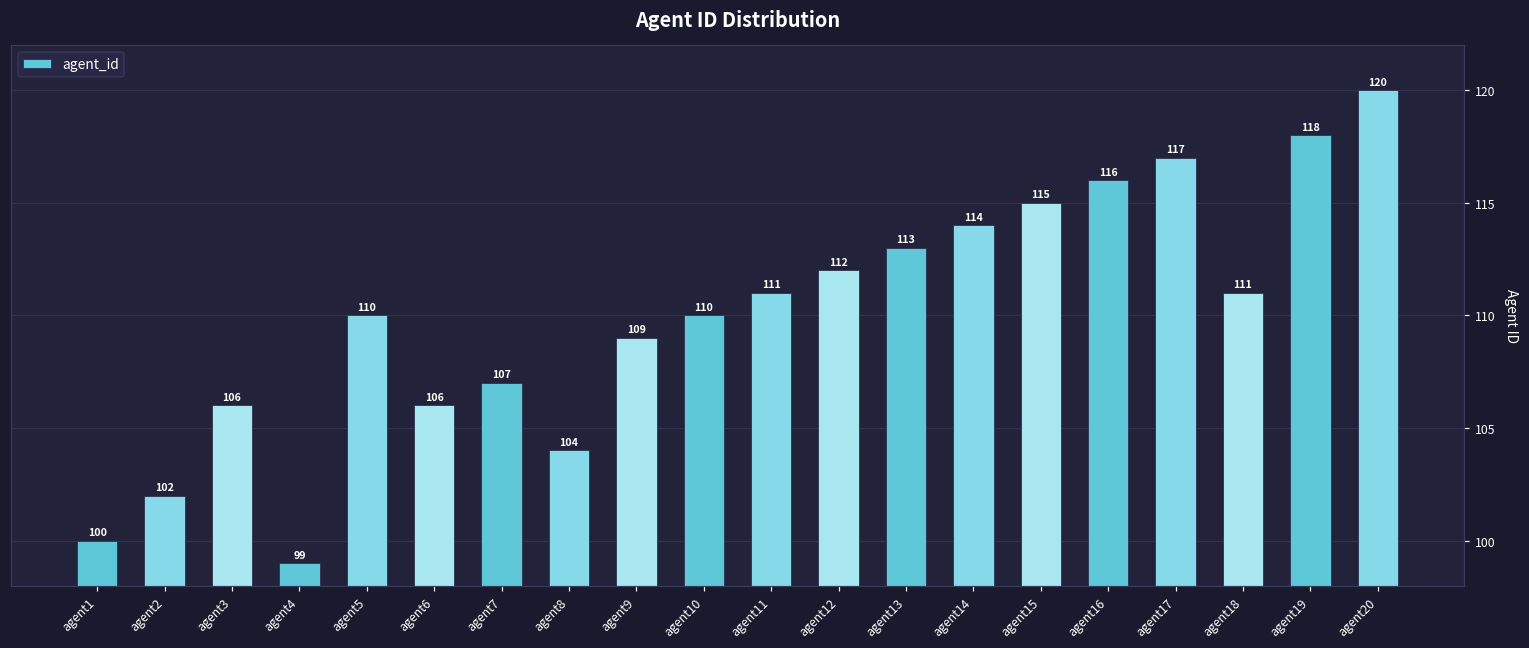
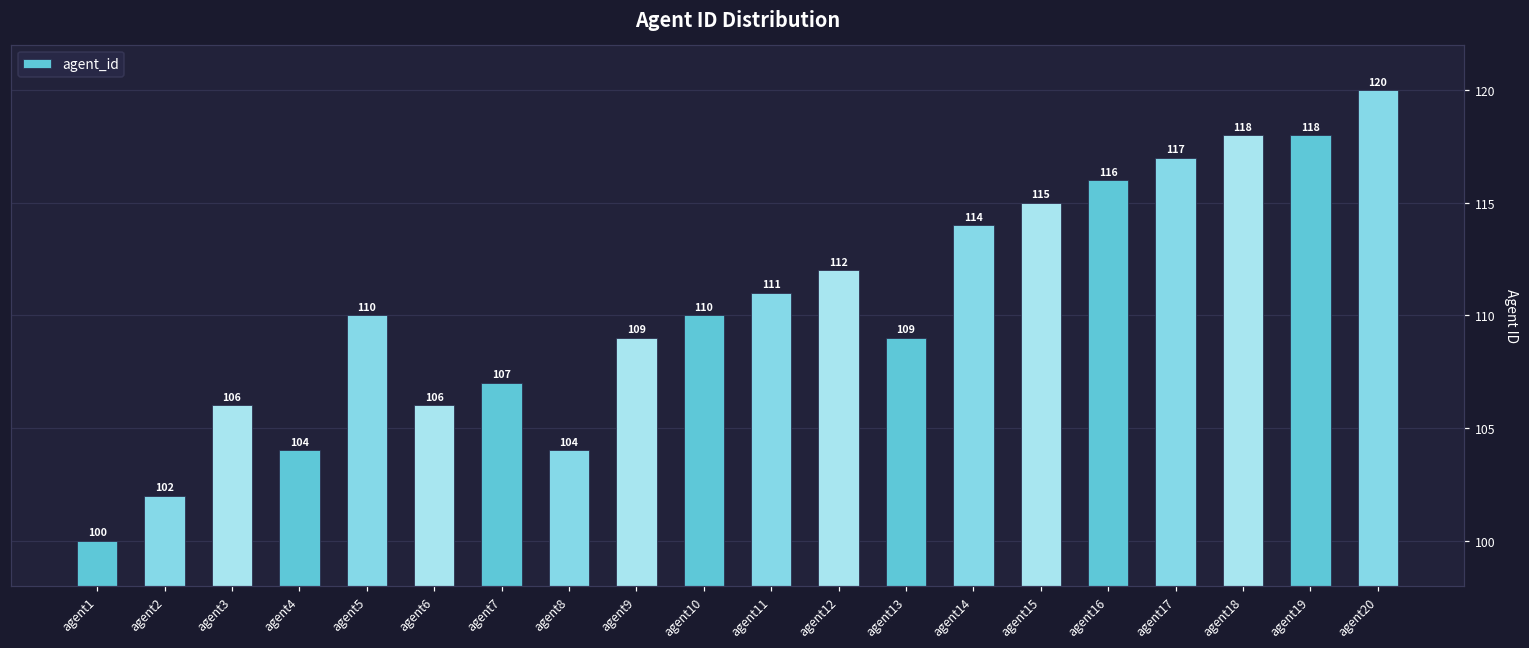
agent4: 99 -> 104
agent13: 113 -> 109
agent18: 111 -> 118
